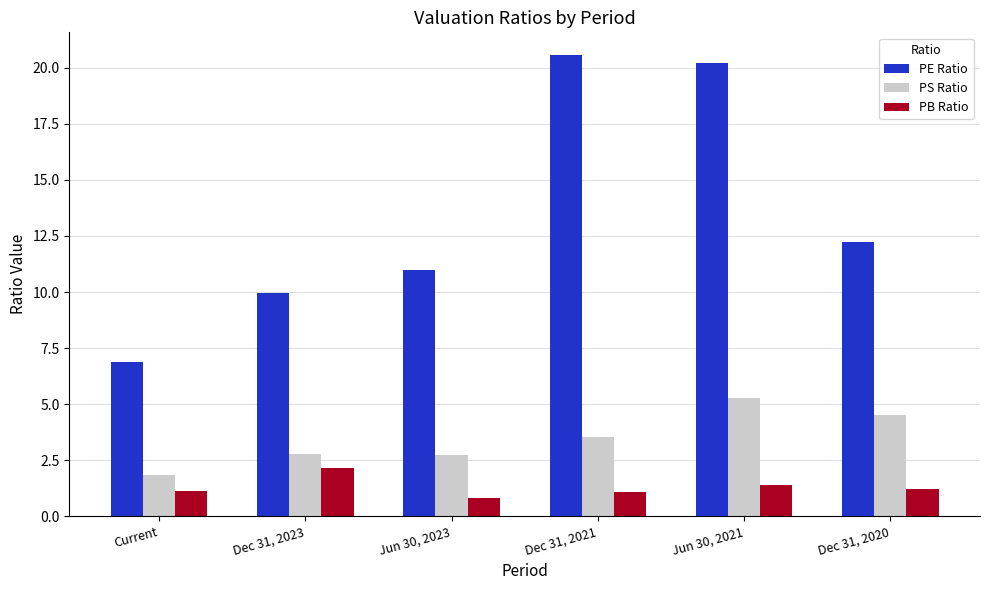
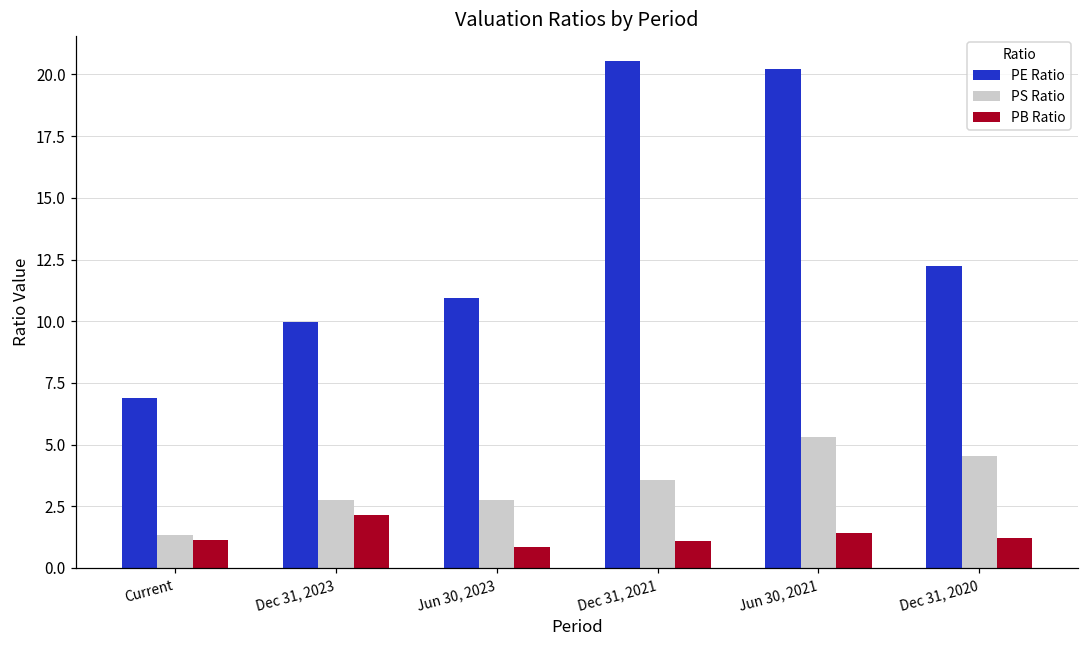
PS Ratio, Current: 1.8 -> 1.3
